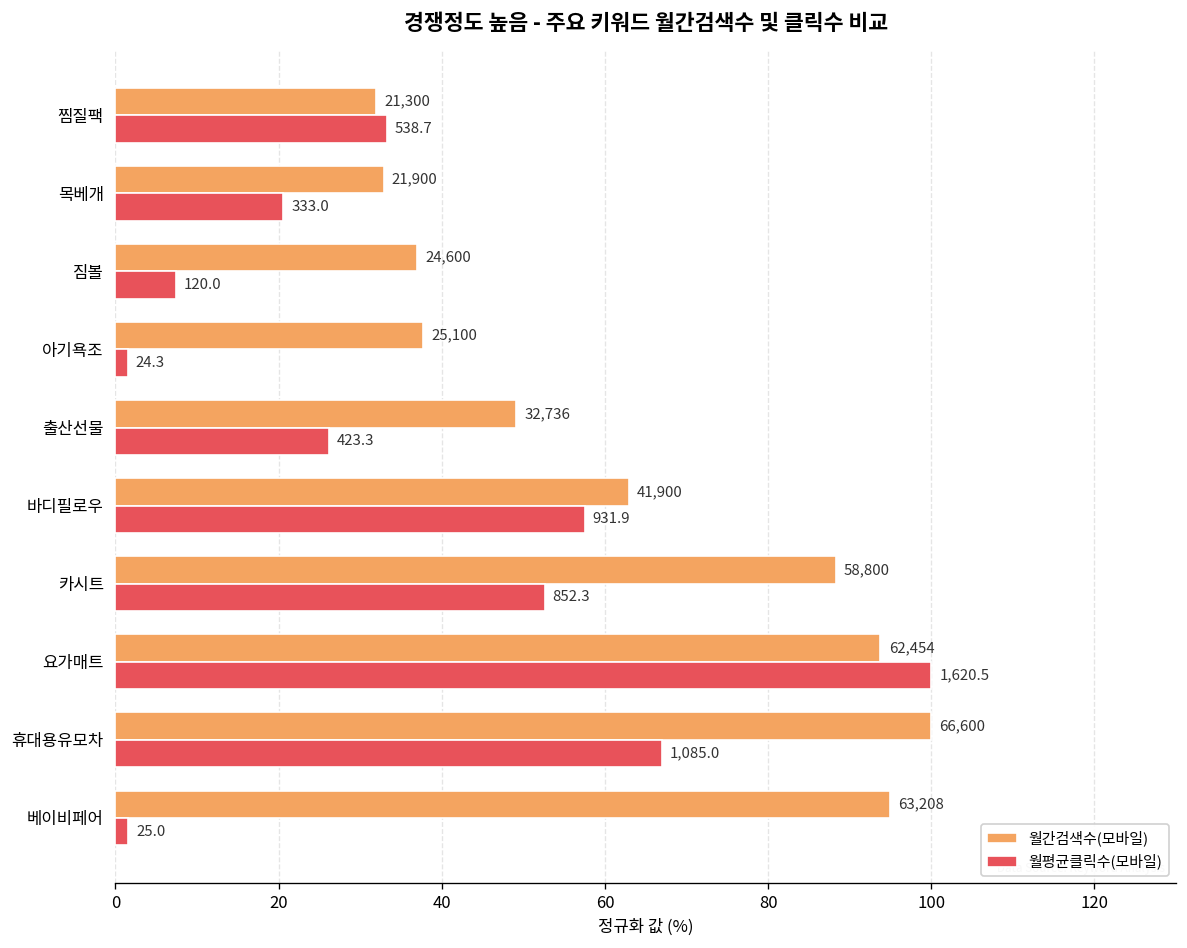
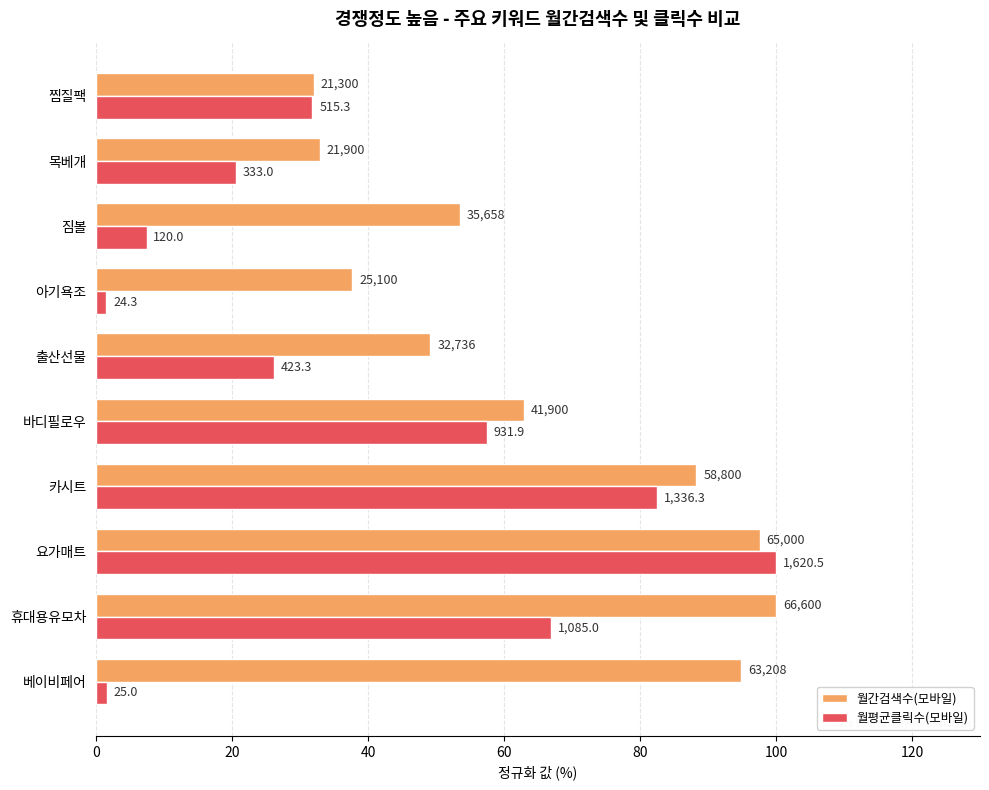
월평균클릭수(모바일), 찜질팩: 538.7 -> 515.3
월간검색수(모바일), 짐볼: 24,600 -> 35,658
월평균클릭수(모바일), 카시트: 852.3 -> 1,336.3
월간검색수(모바일), 요가매트: 62,454 -> 65,000
